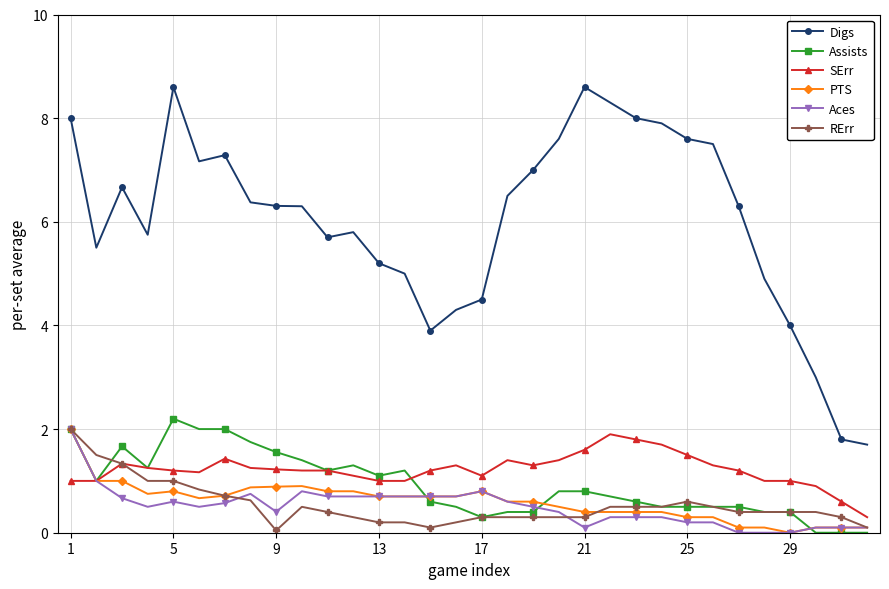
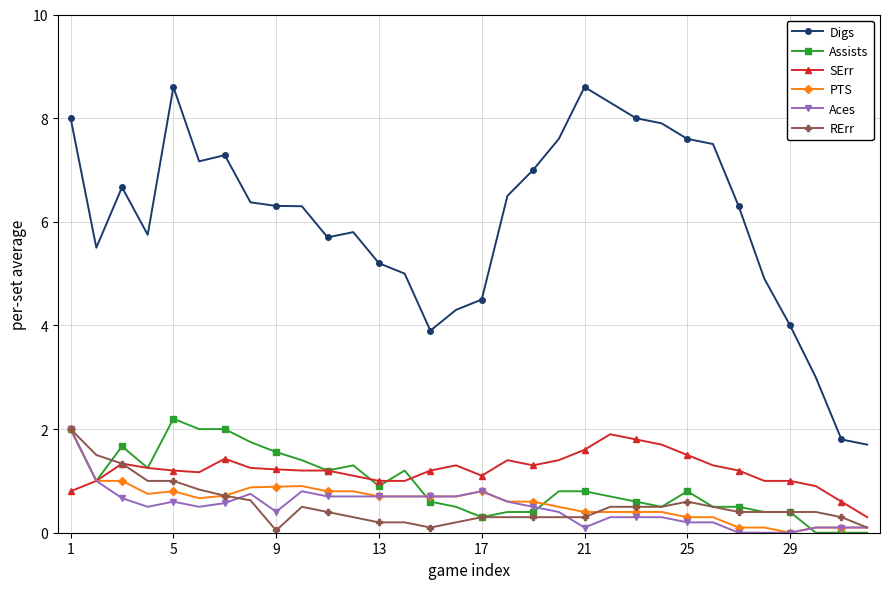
SErr, 1: 1.0 -> 0.8
Assists, 13: 1.1 -> 0.9
Assists, 25: 0.5 -> 0.8
